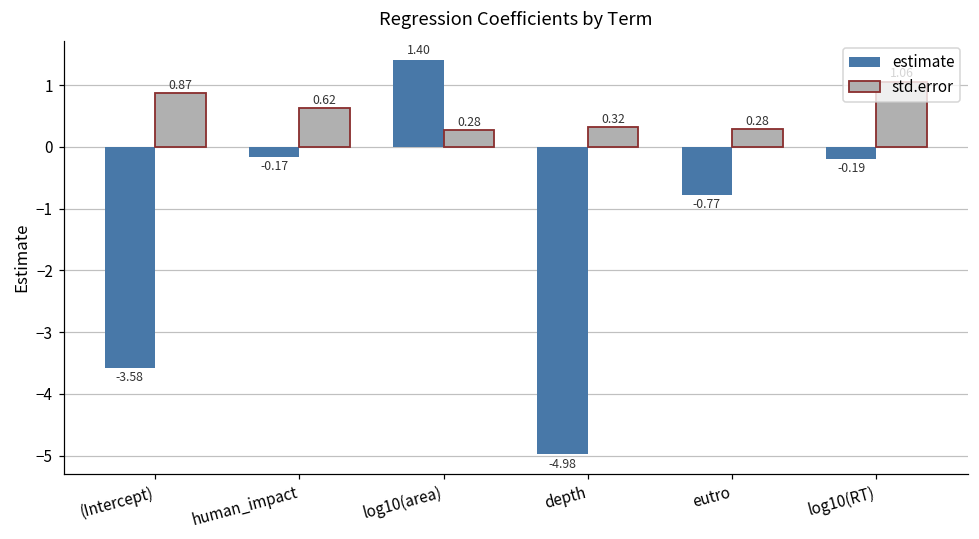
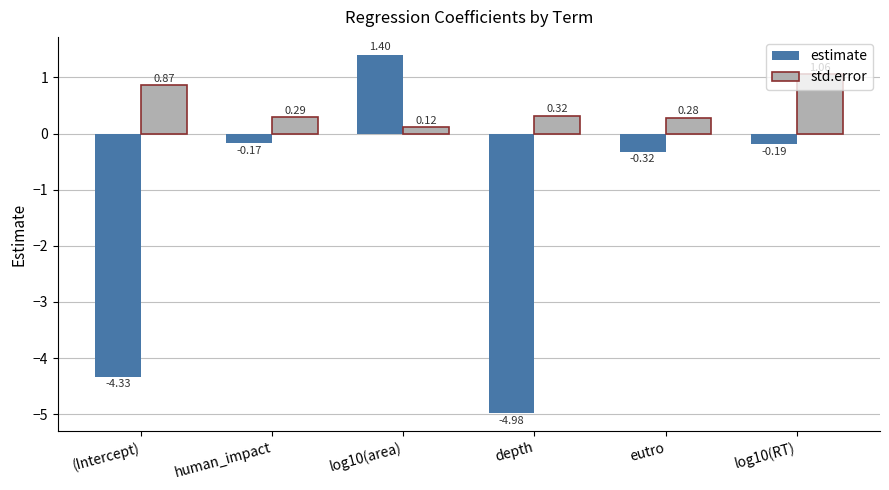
estimate, (Intercept): -3.58 -> -4.33
std.error, human_impact: 0.62 -> 0.29
std.error, log10(area): 0.28 -> 0.12
estimate, eutro: -0.77 -> -0.32
